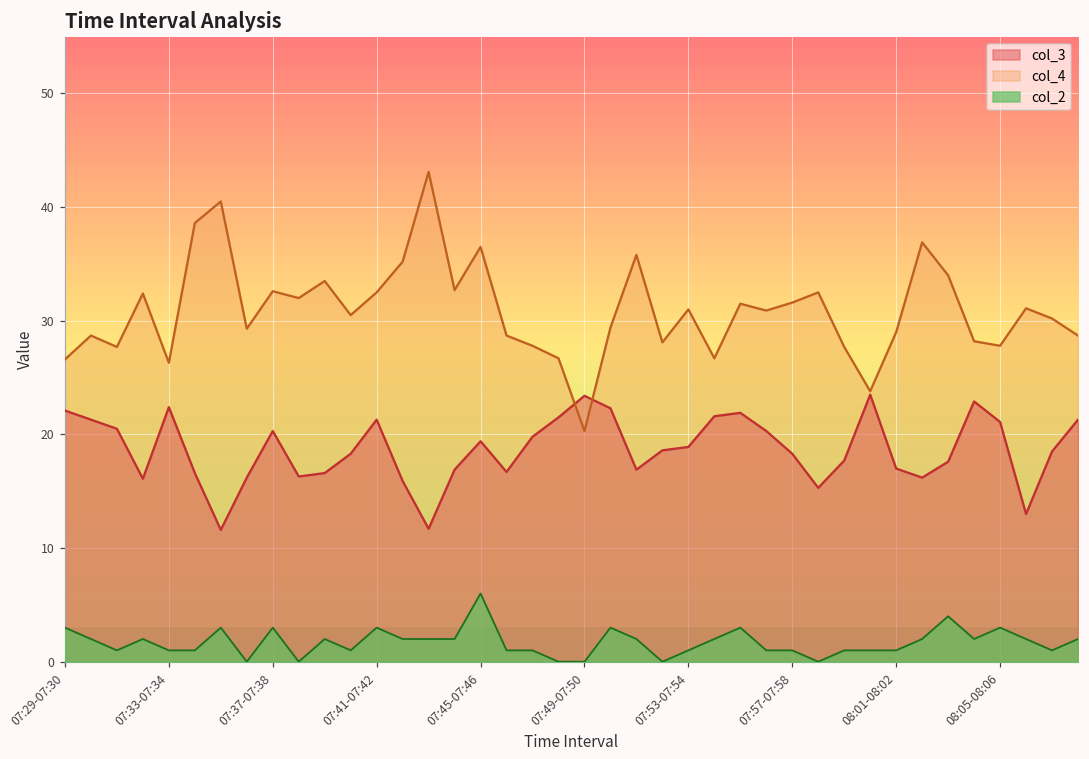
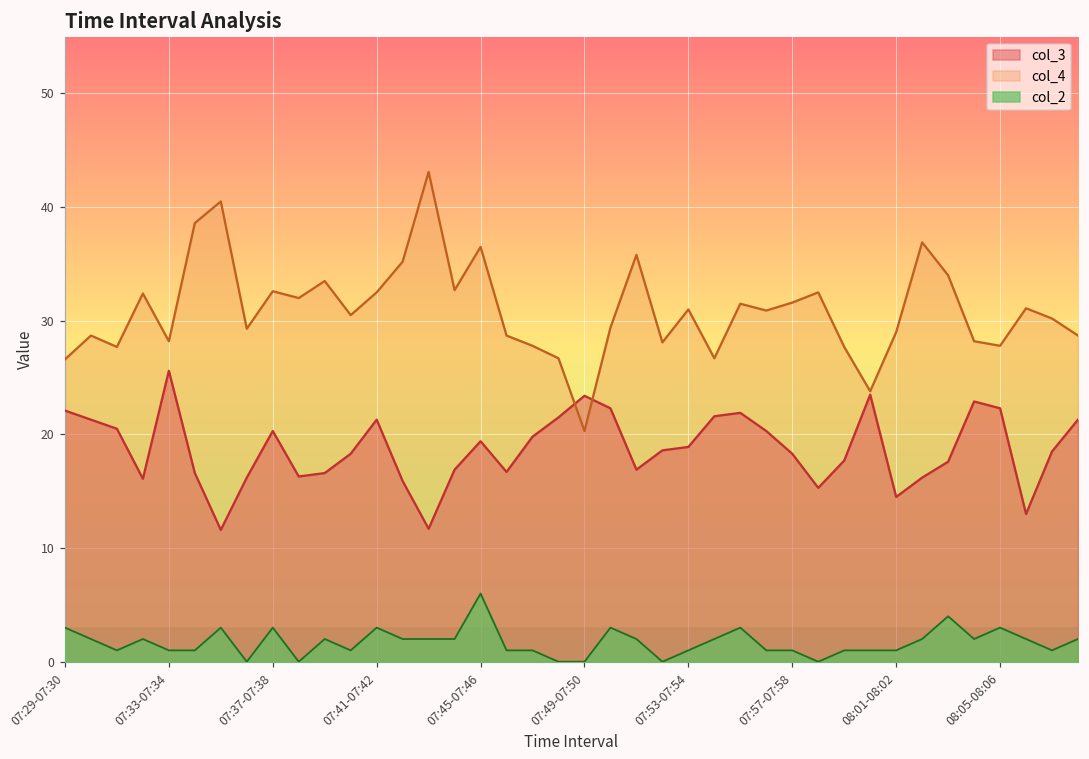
col_3, 07:33-07:34: 22.4 -> 25.6
col_4, 07:33-07:34: 26.3 -> 28.2
col_3, 08:01-08:02: 17.0 -> 14.5
col_3, 08:05-08:06: 21.1 -> 22.3
